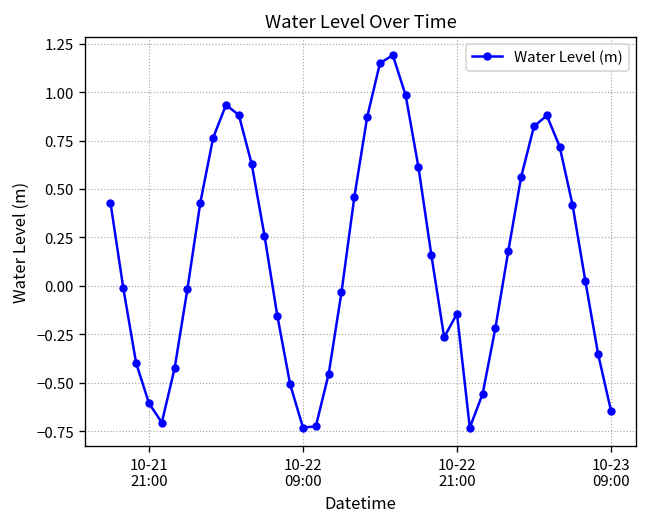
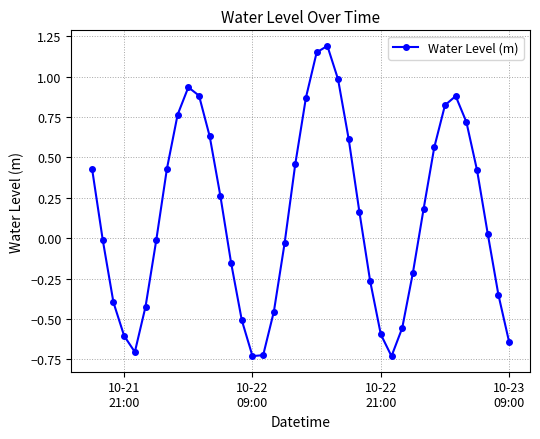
10-22 21:00: -0.14 -> -0.60
